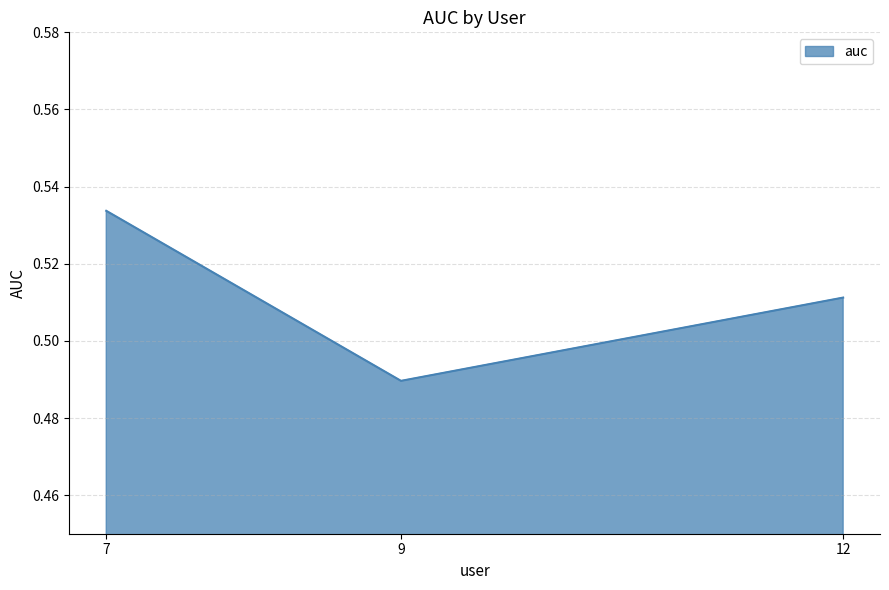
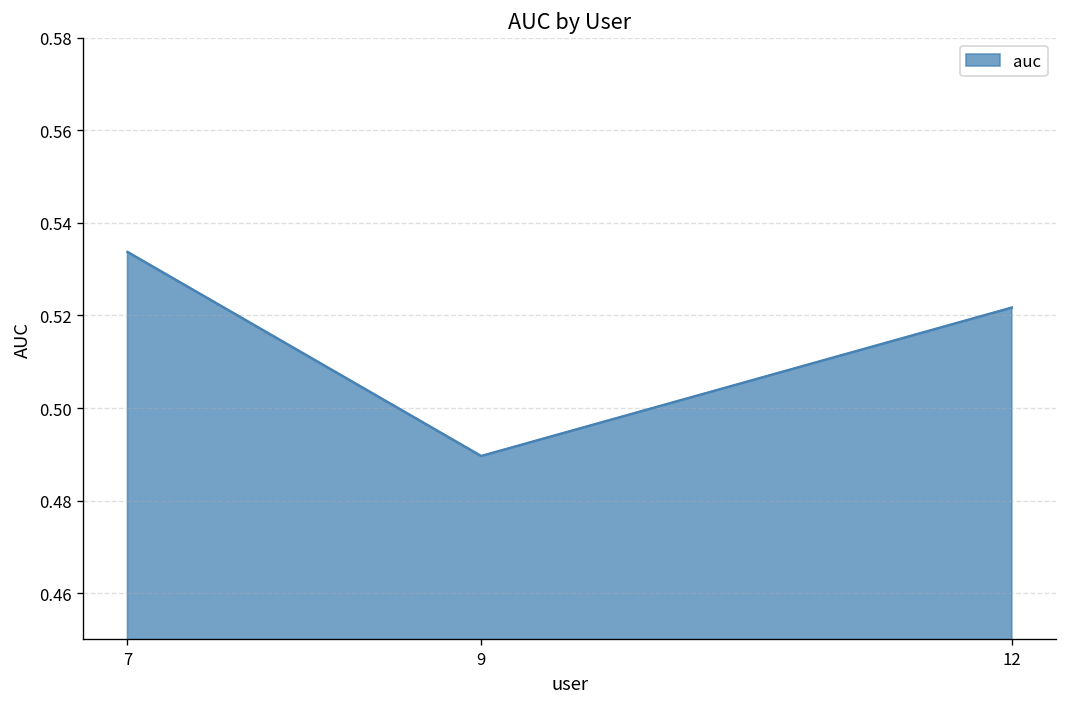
12: 0.511 -> 0.522
